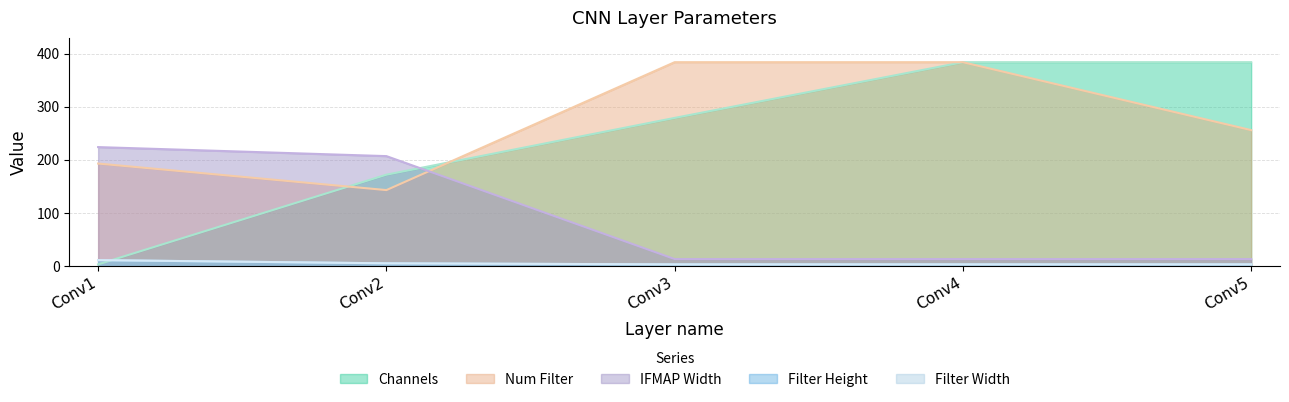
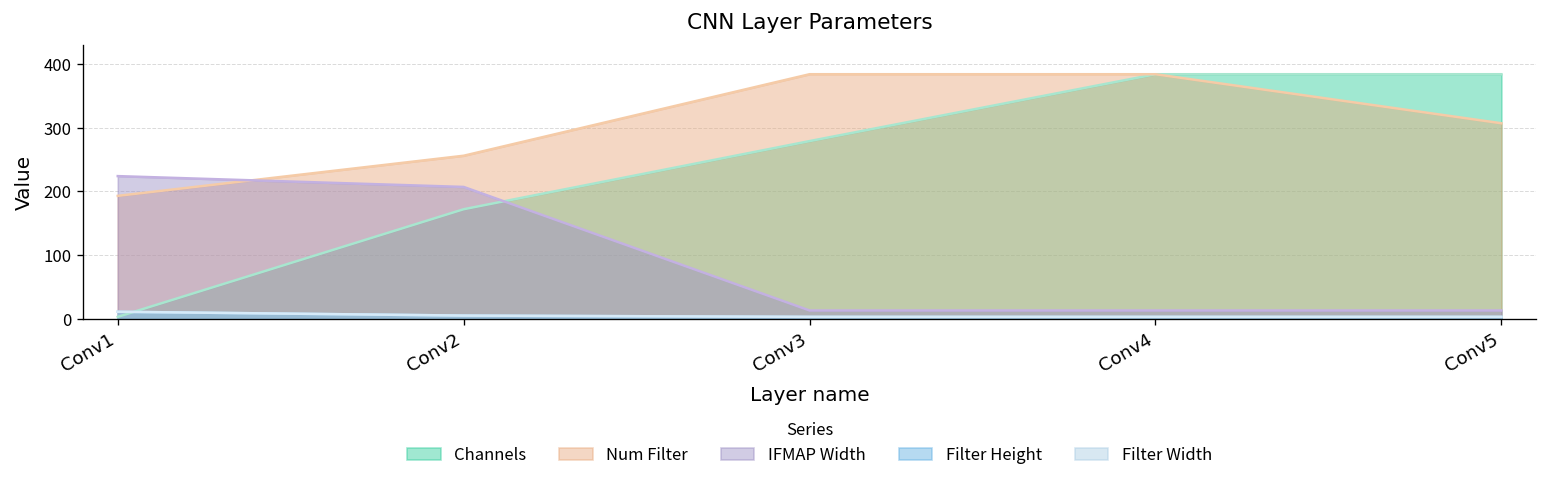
Num Filter, Conv2: 140 -> 260
Num Filter, Conv5: 260 -> 310
